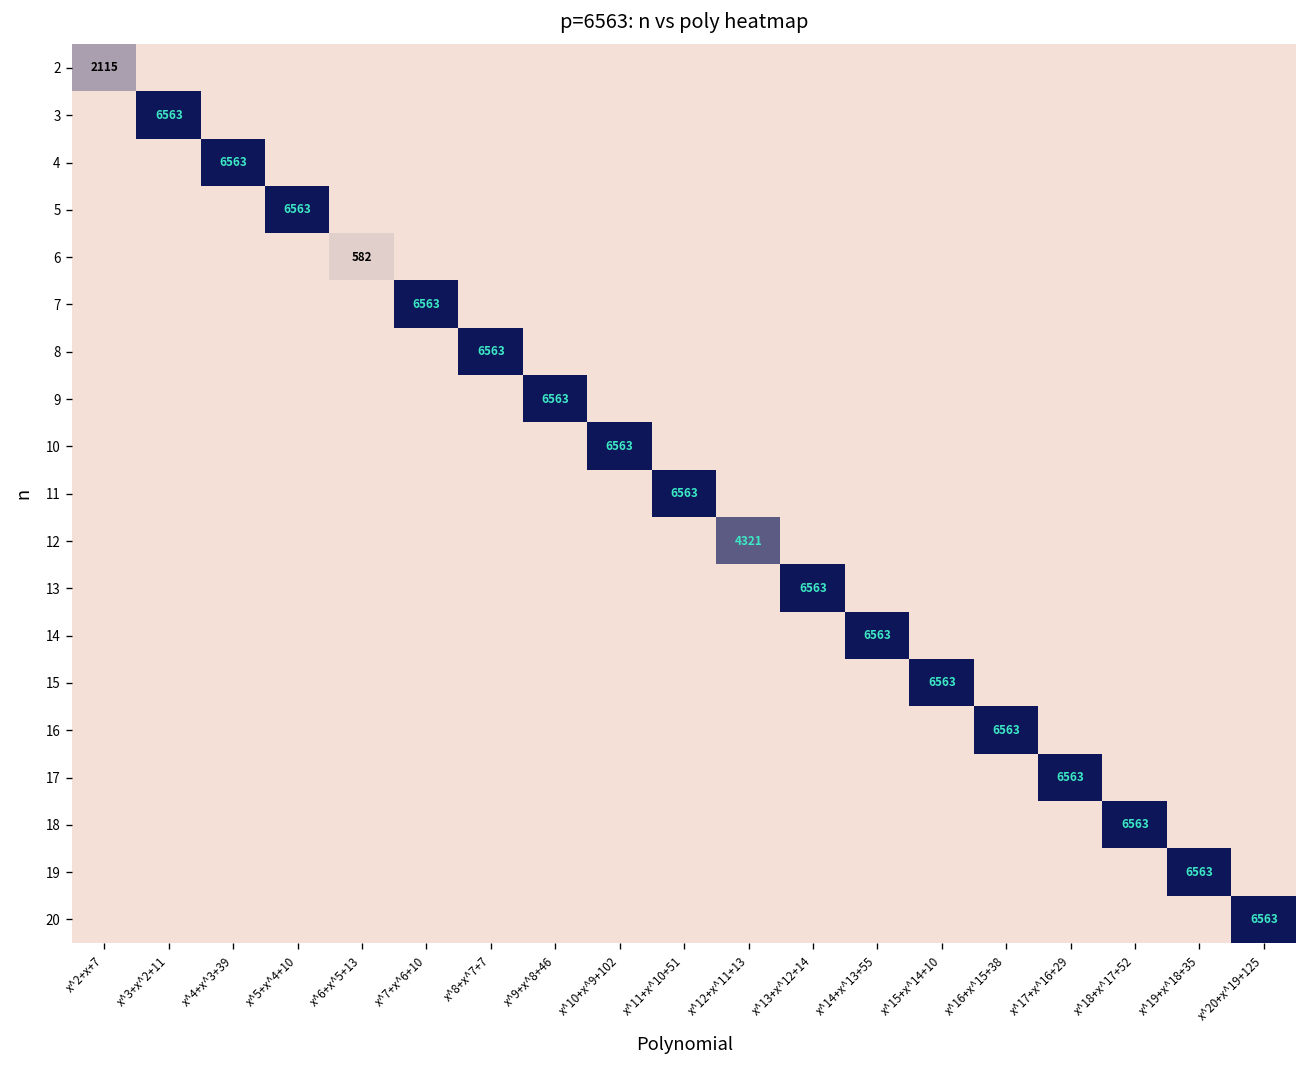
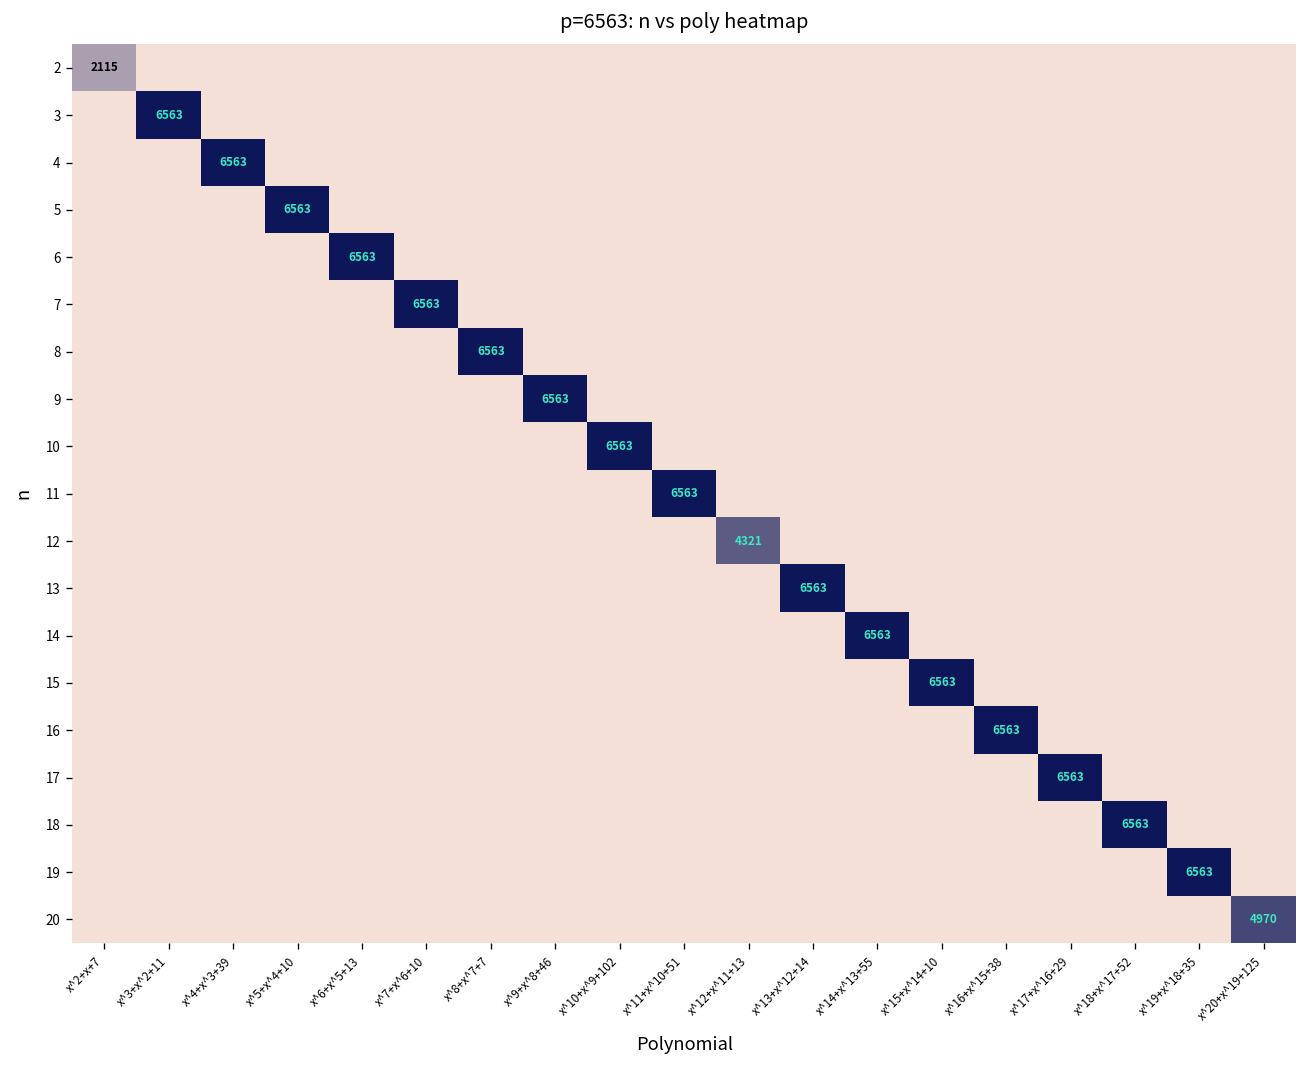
6, x^6+x^5+13: 582 -> 6563
20, x^20+x^19+125: 6563 -> 4970
